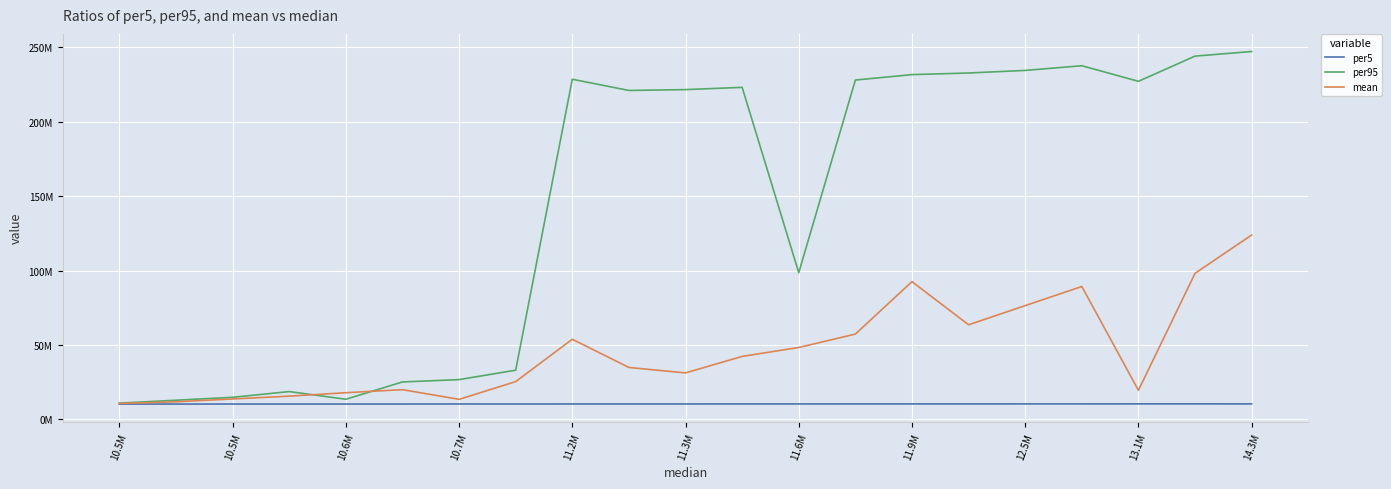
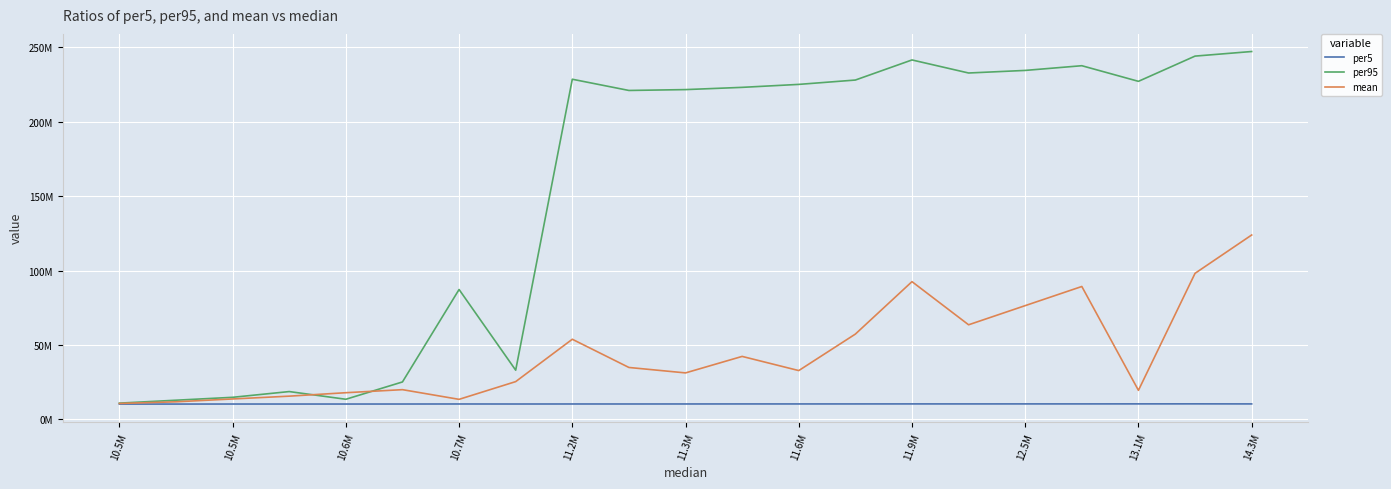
per95, 10.7M: 27000000 -> 87000000
per95, 11.6M: 99000000 -> 225000000
mean, 11.6M: 48000000 -> 33000000
per95, 11.9M: 232000000 -> 242000000
